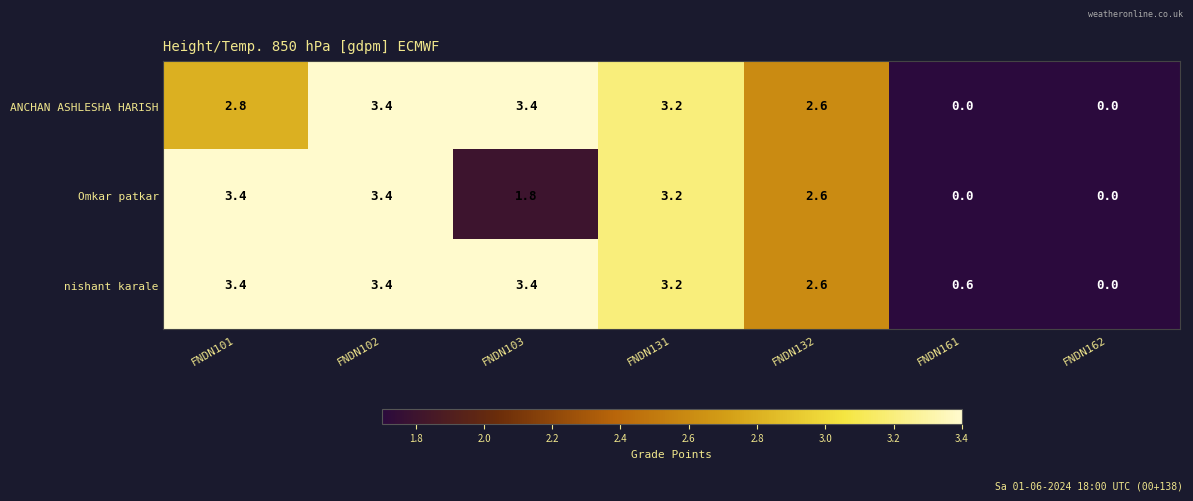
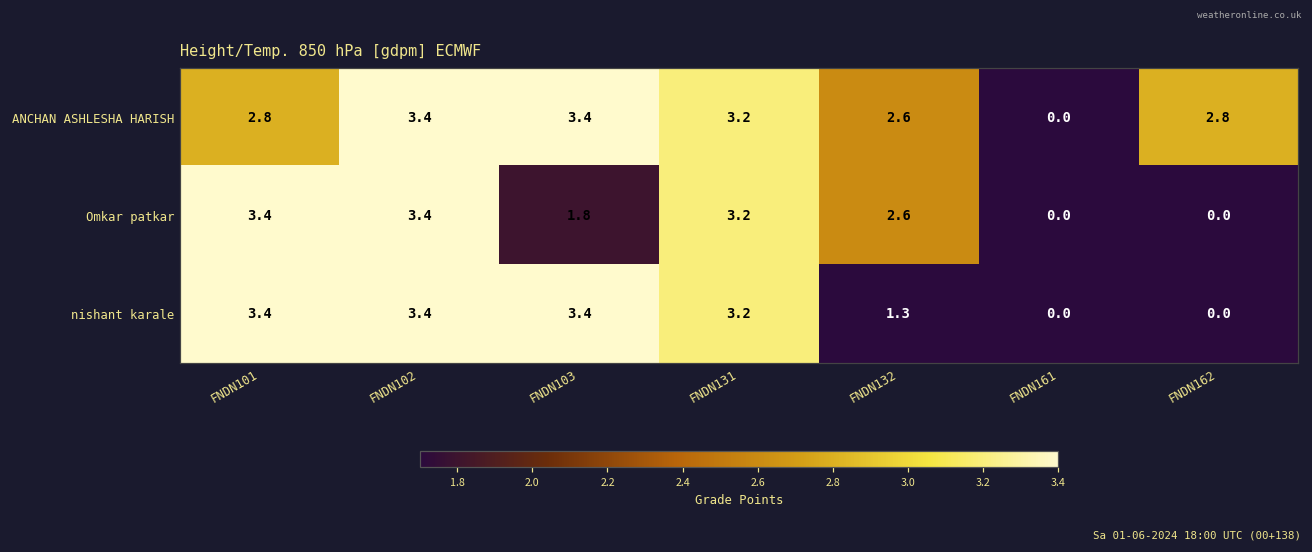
ANCHAN ASHLESHA HARISH, FNDN162: 0.0 -> 2.8
nishant karale, FNDN132: 2.6 -> 1.3
nishant karale, FNDN161: 0.6 -> 0.0
